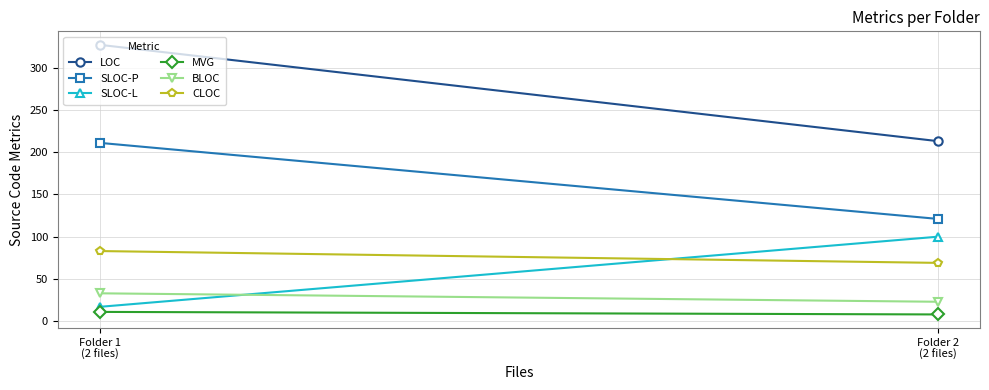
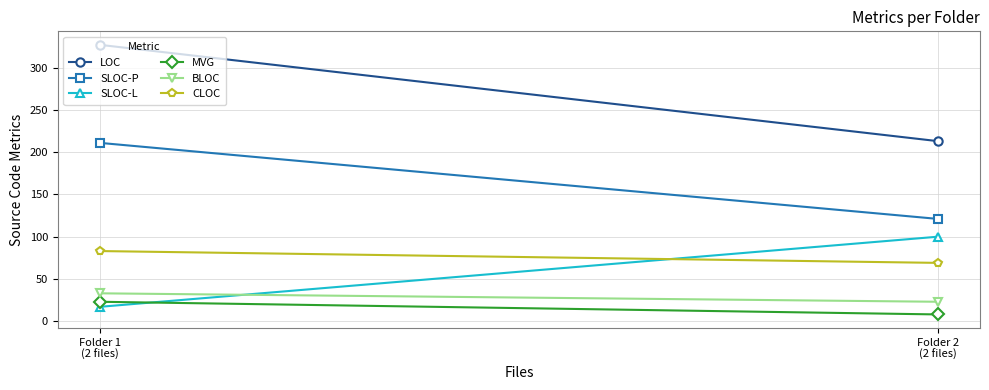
MVG, Folder 1 (2 files): 10 -> 20
